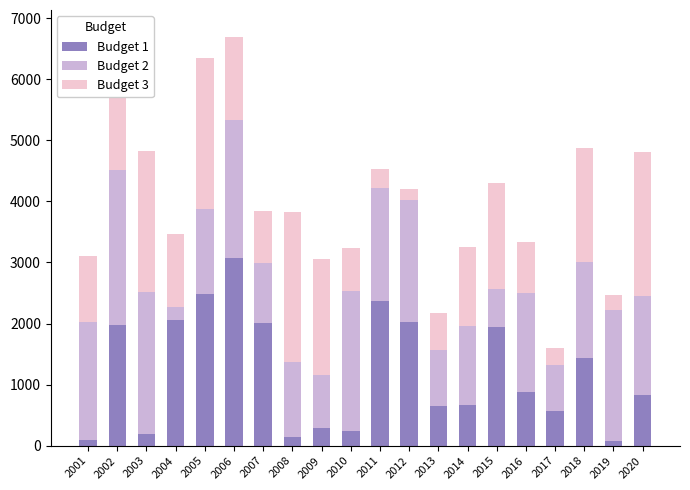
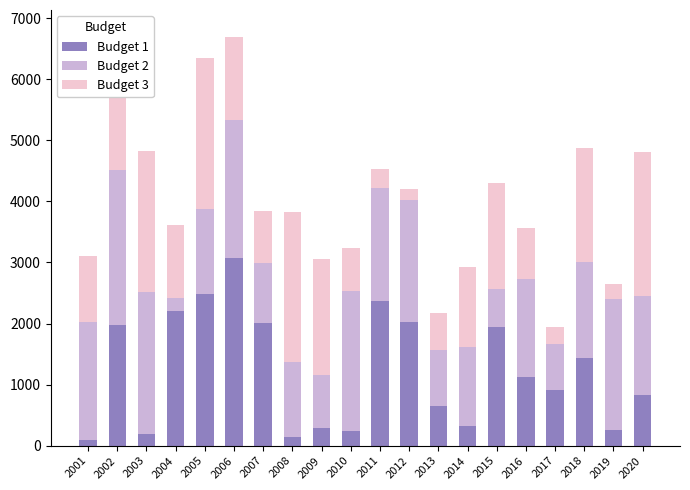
Budget 1, 2004: 2100 -> 2200
Budget 1, 2014: 700 -> 300
Budget 1, 2016: 900 -> 1100
Budget 1, 2017: 600 -> 900
Budget 1, 2019: 100 -> 300
